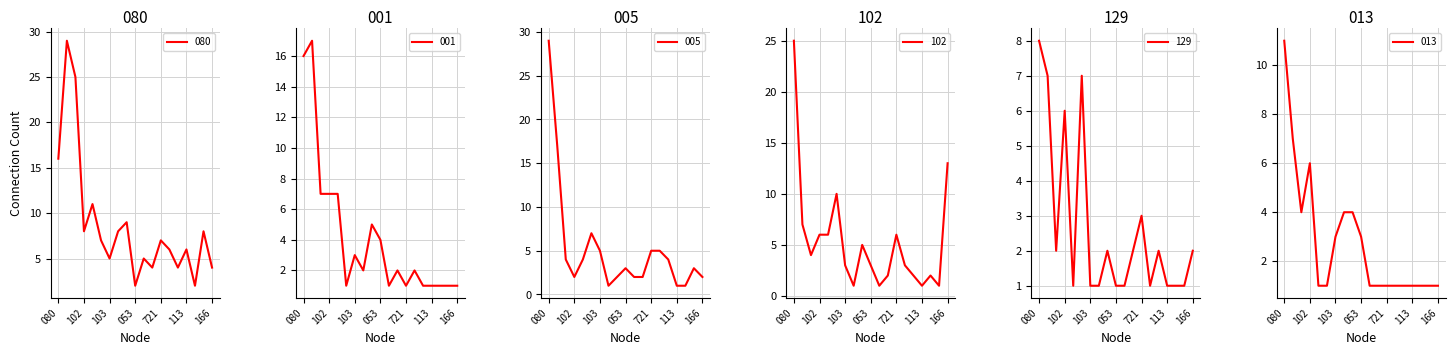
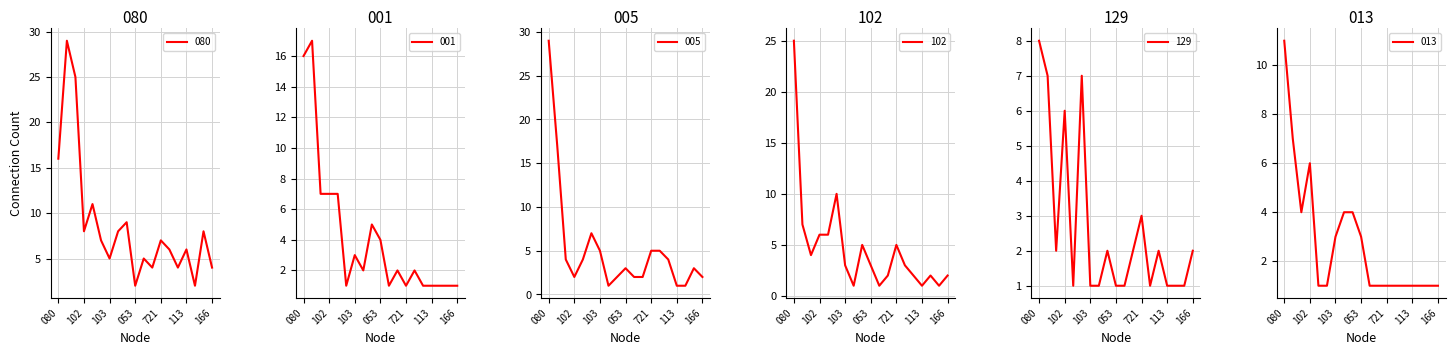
102, 721: 6 -> 5
102, 166: 13 -> 2
